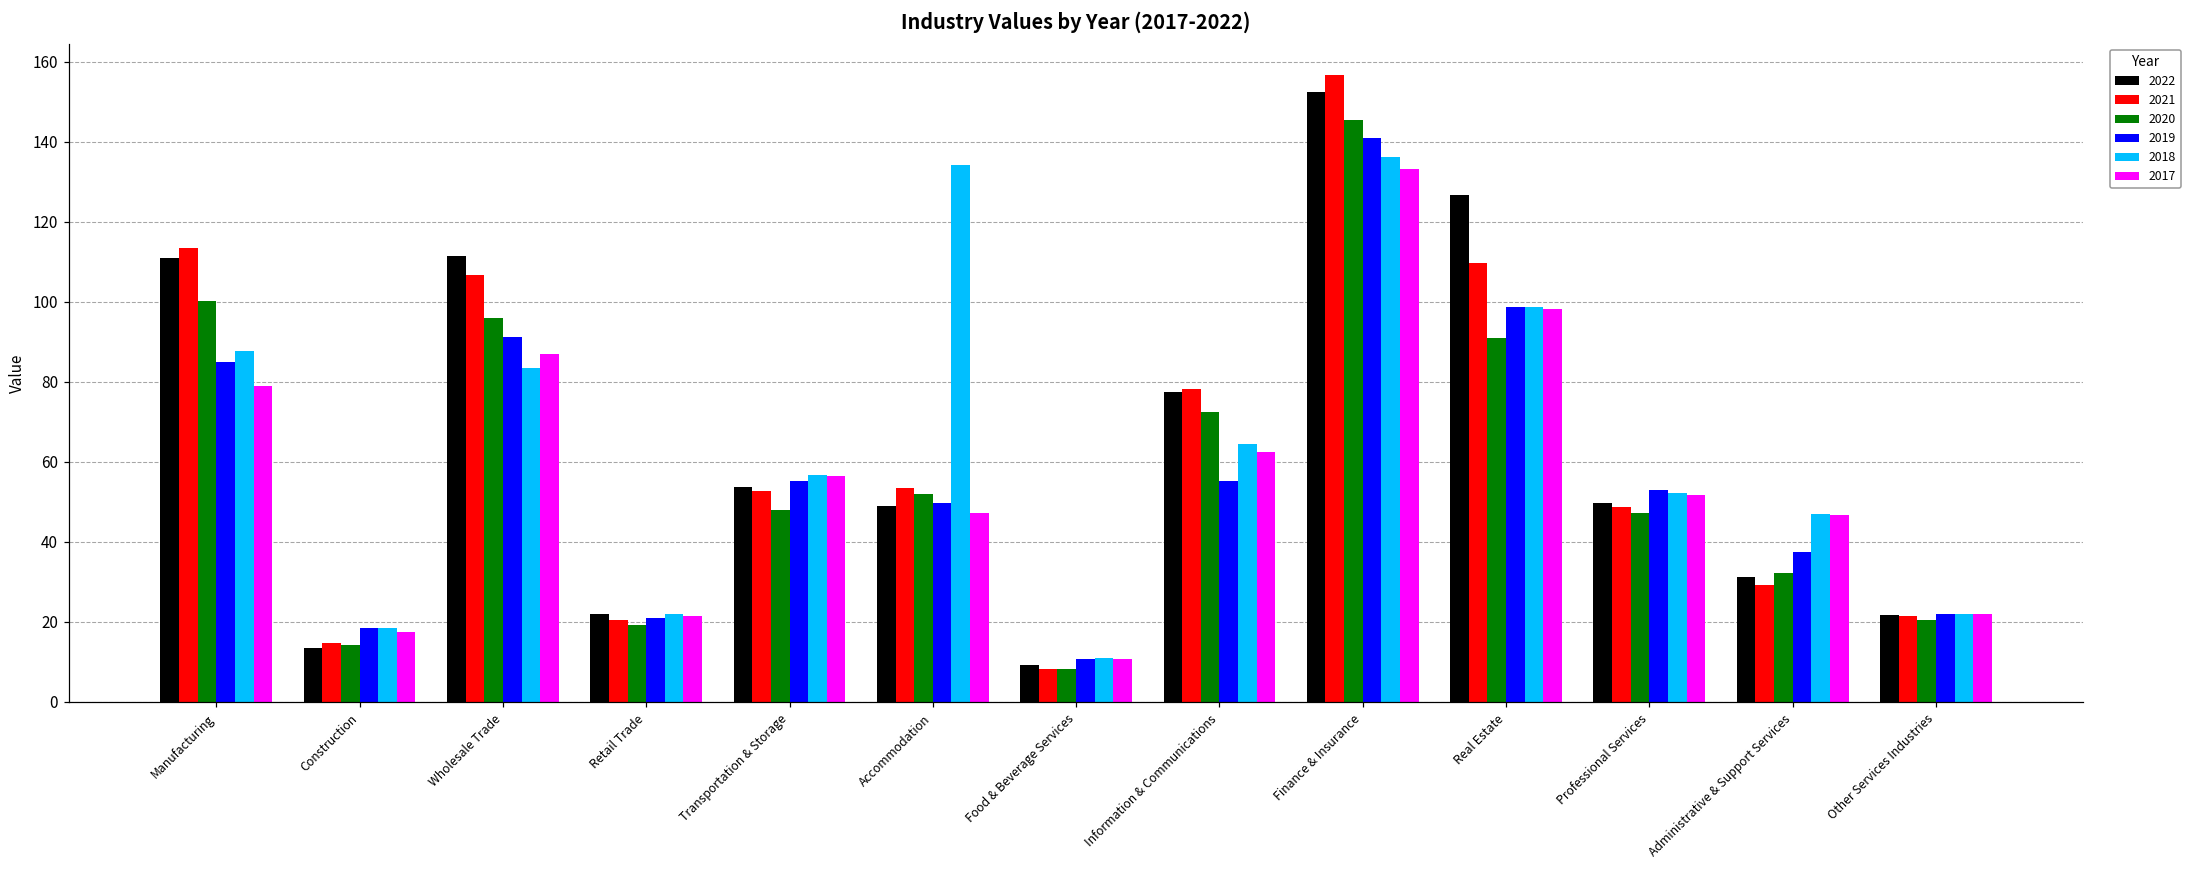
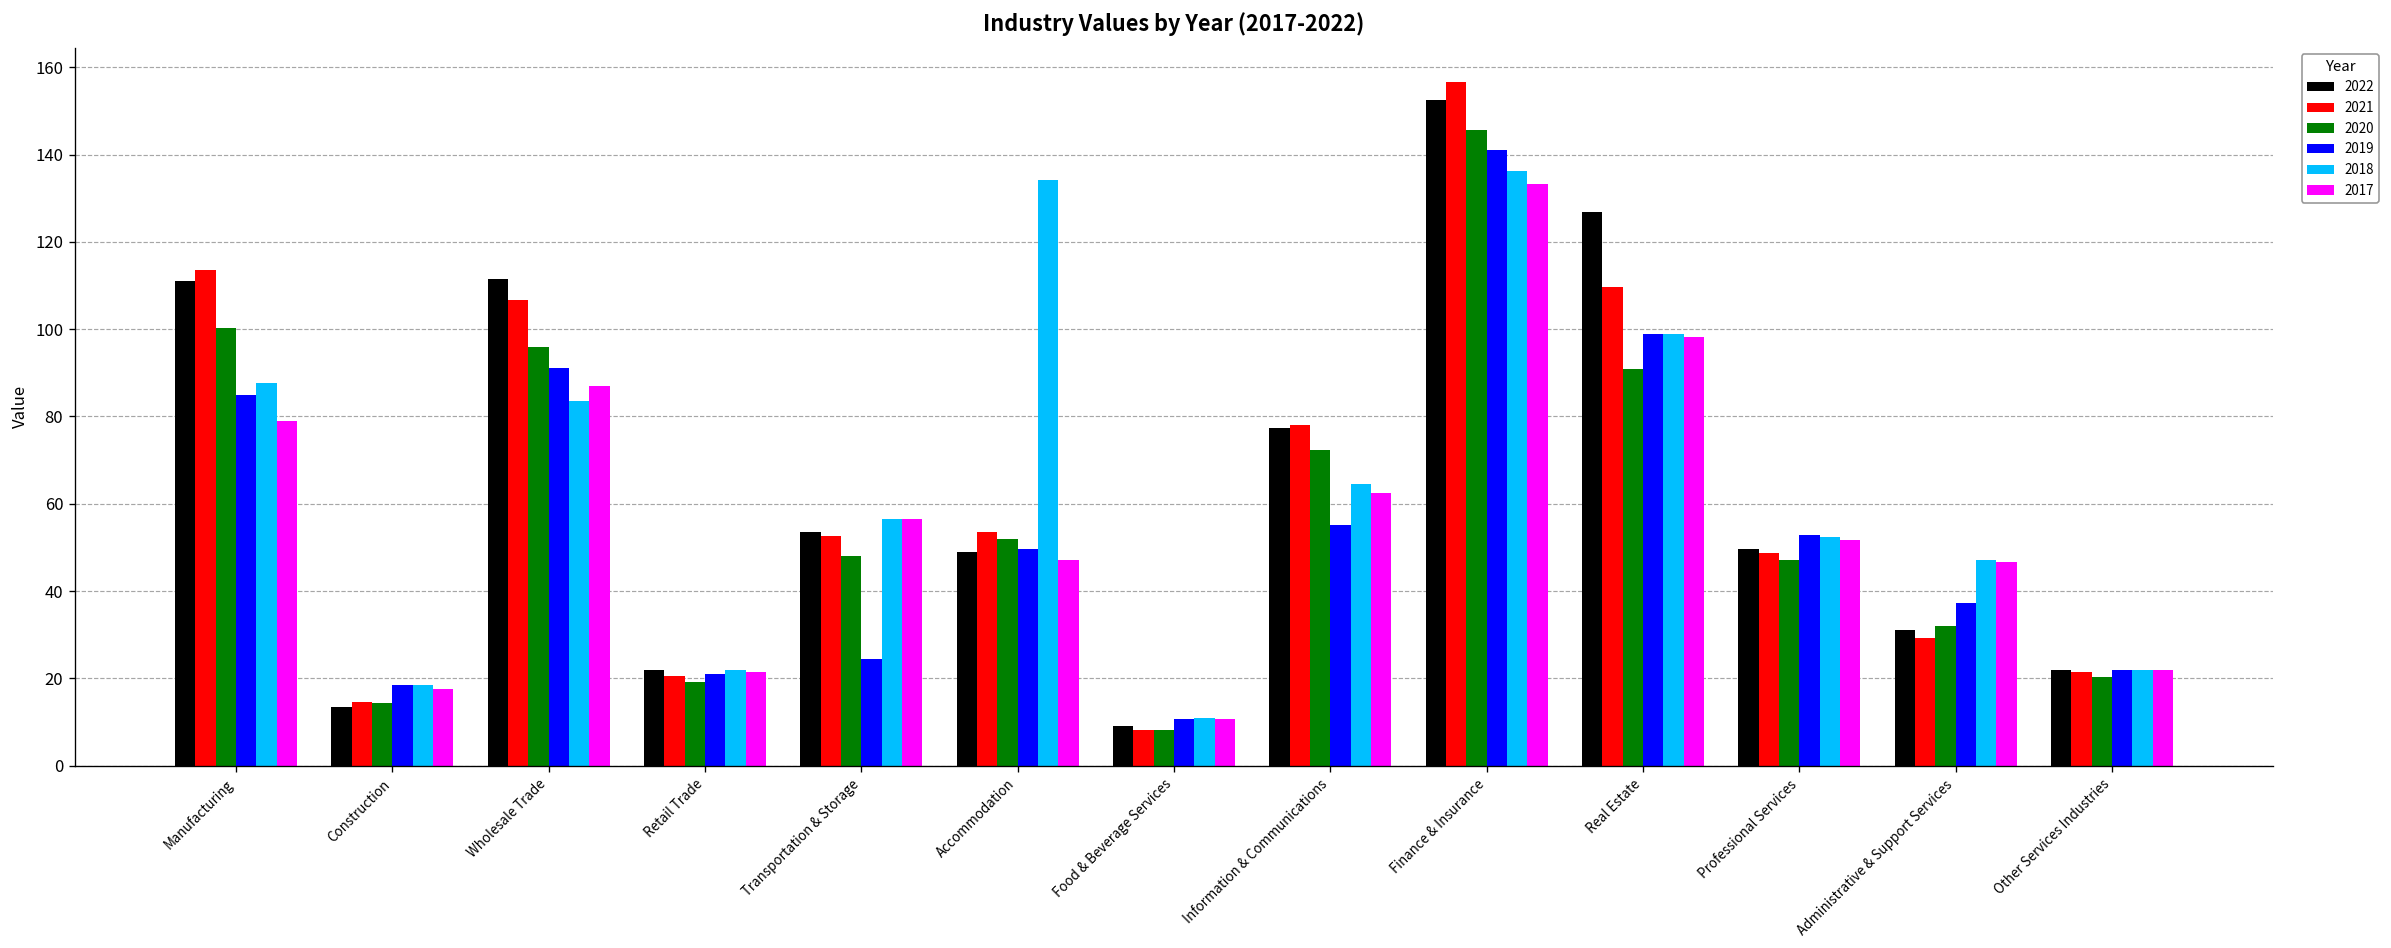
2019, Transportation & Storage: 55 -> 24
